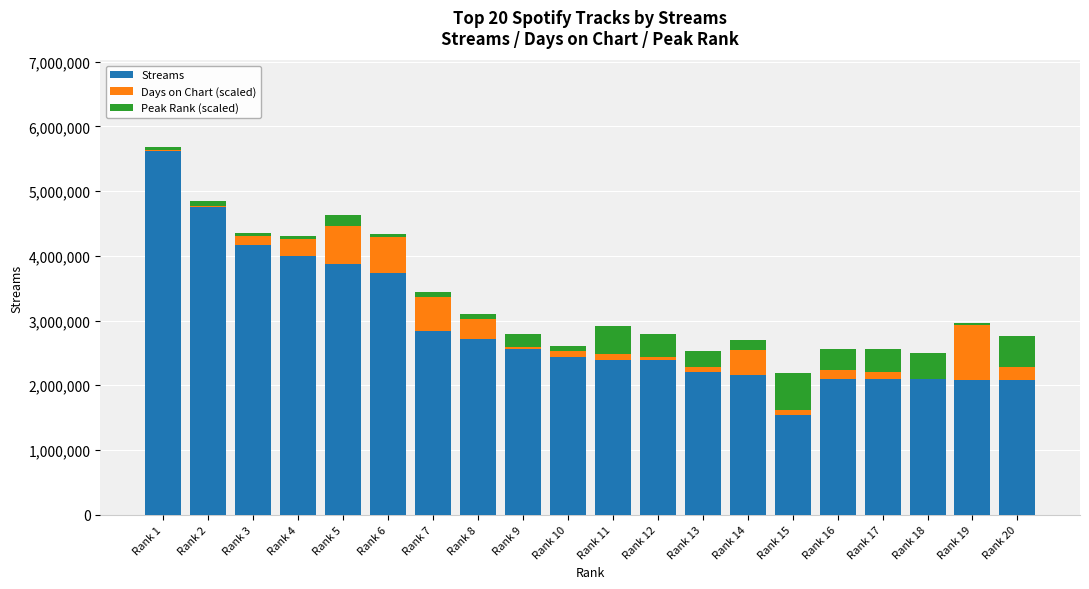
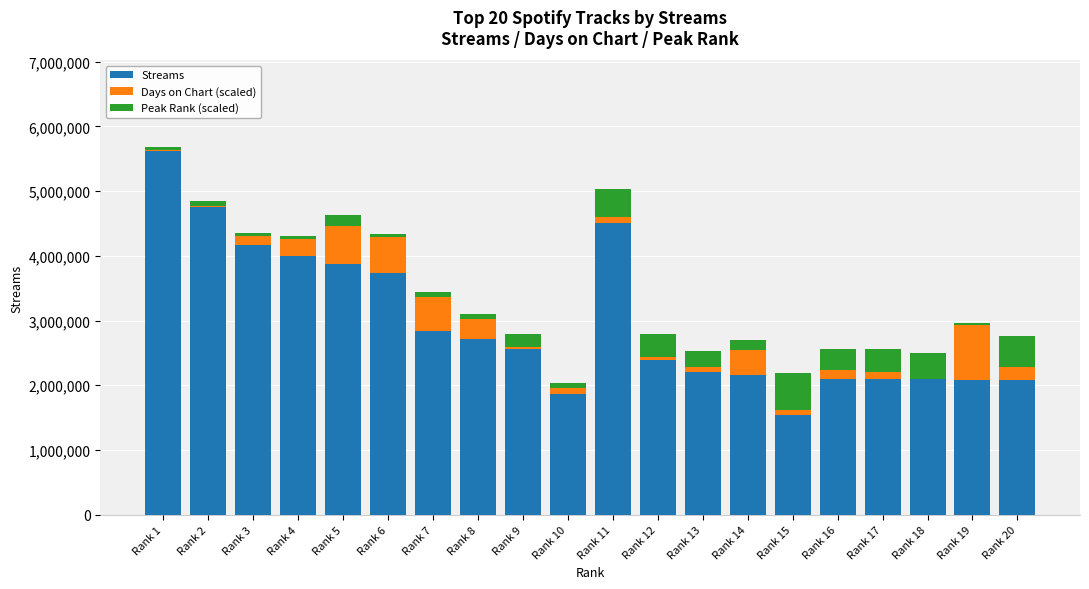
Streams, Rank 10: 2,400,000 -> 1,900,000
Streams, Rank 11: 2,400,000 -> 4,500,000
